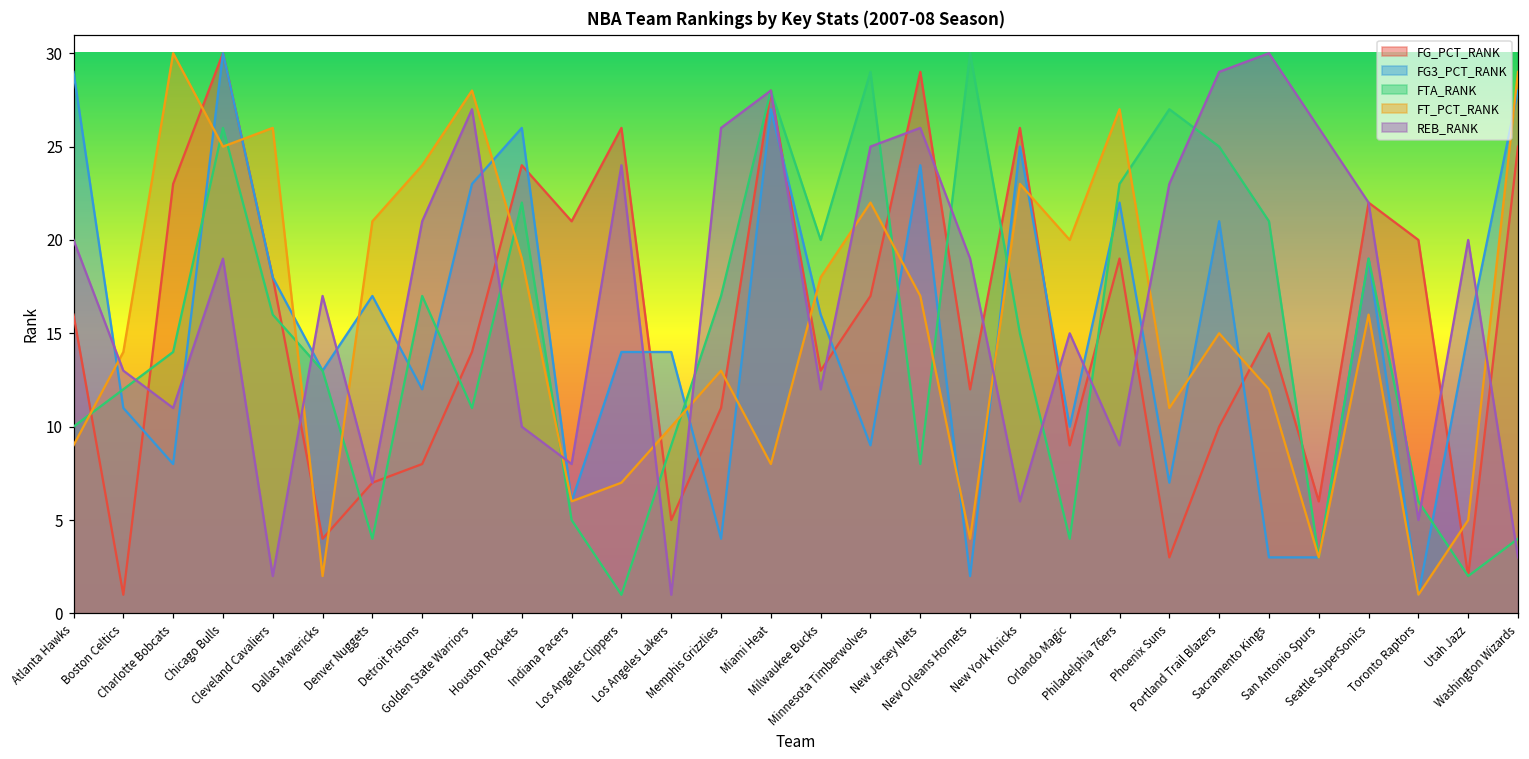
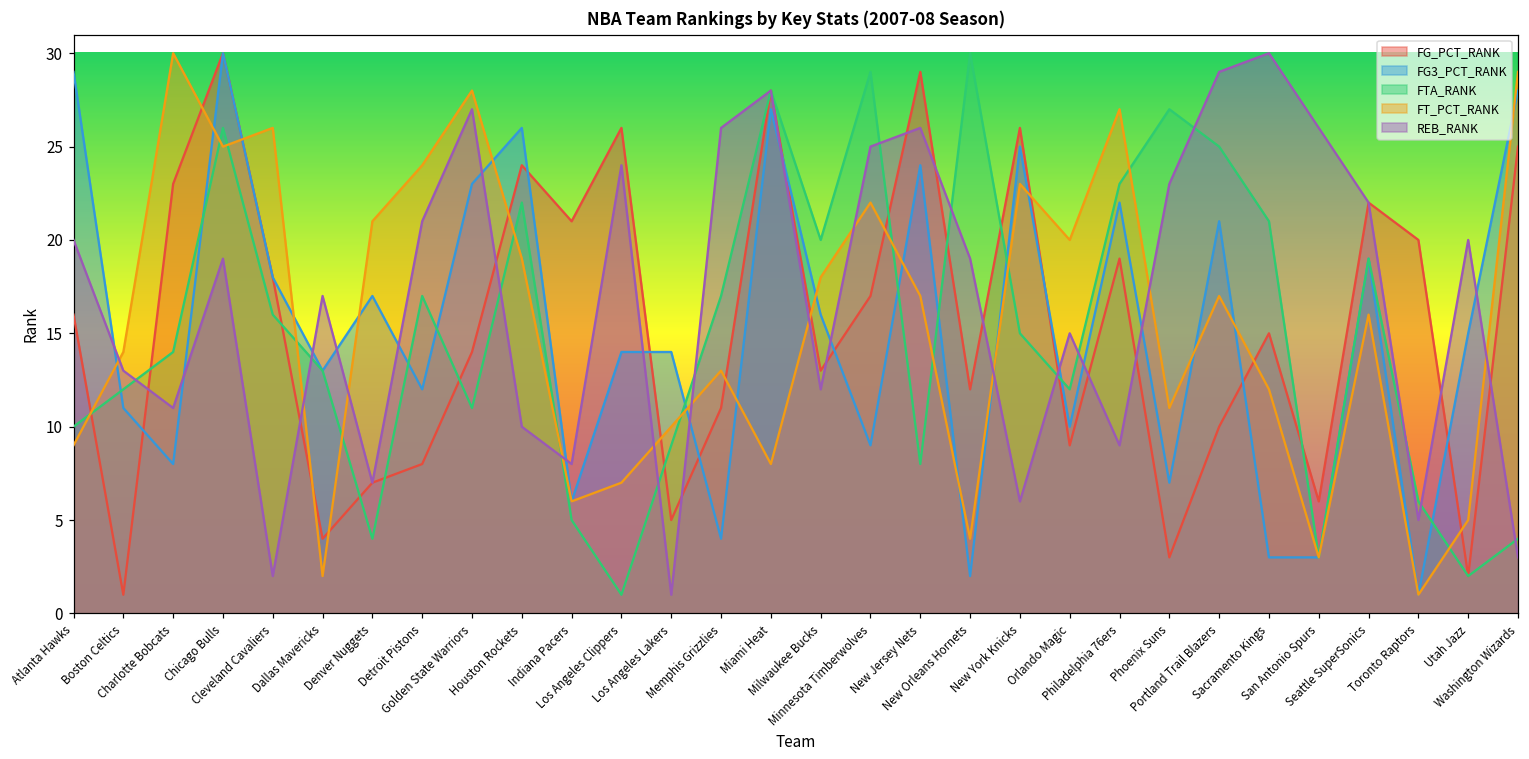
FTA_RANK, Orlando Magic: 4 -> 12
FT_PCT_RANK, Portland Trail Blazers: 15 -> 17
